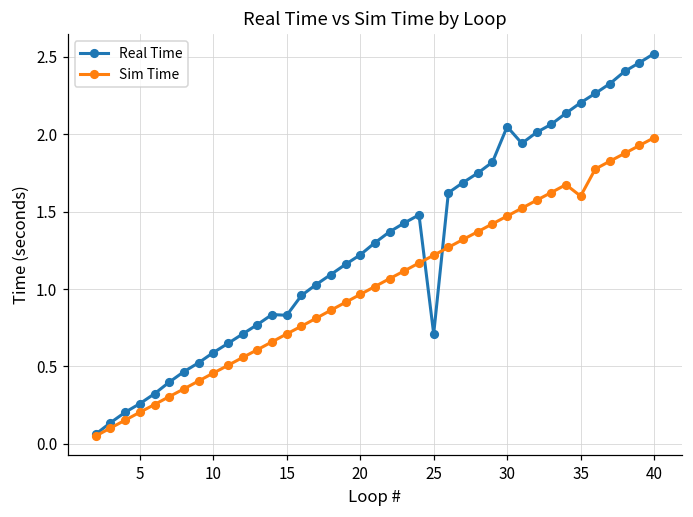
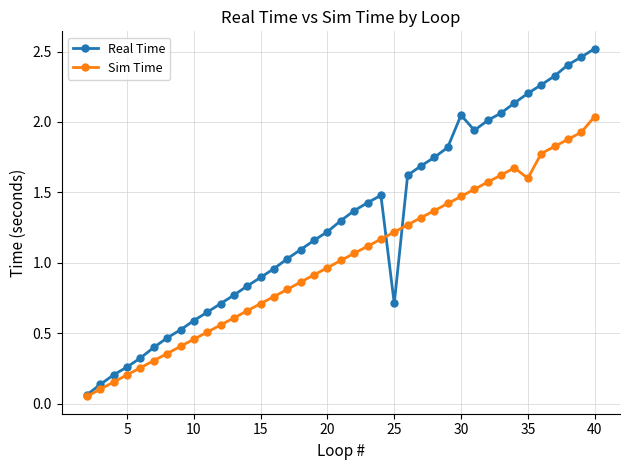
Real Time, 15: 0.83 -> 0.90
Sim Time, 40: 1.98 -> 2.04
